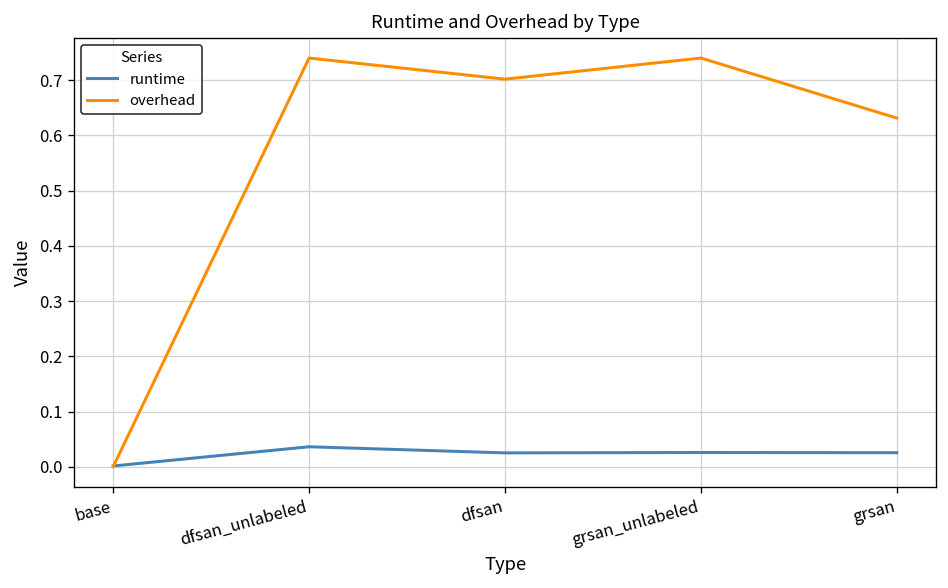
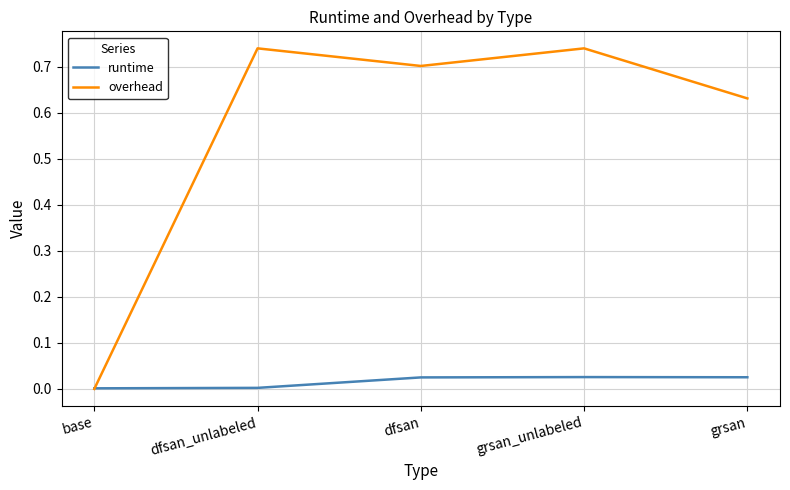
runtime, dfsan_unlabeled: 0.04 -> 0.00
